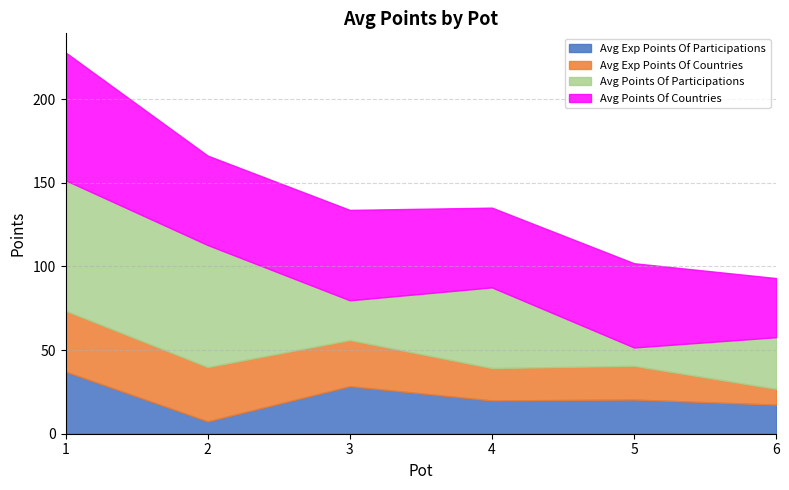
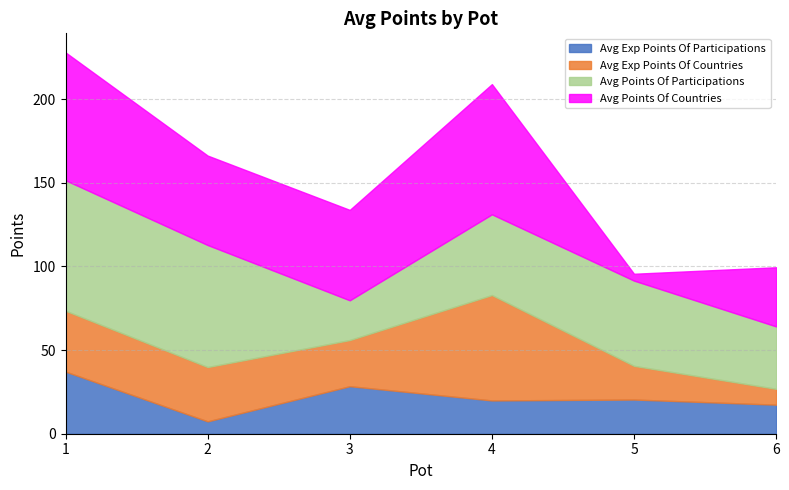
Avg Exp Points Of Countries, 4: 19 -> 63
Avg Points Of Countries, 4: 48 -> 78
Avg Points Of Participations, 5: 11 -> 51
Avg Points Of Countries, 5: 50 -> 4
Avg Points Of Participations, 6: 31 -> 37
